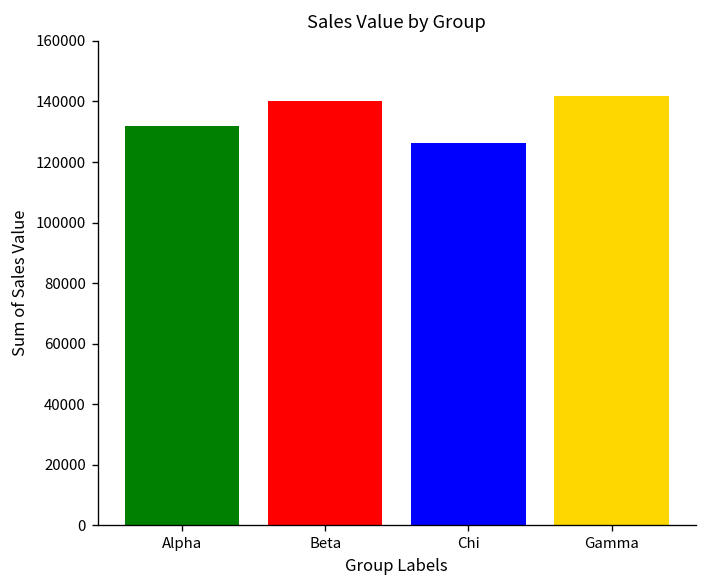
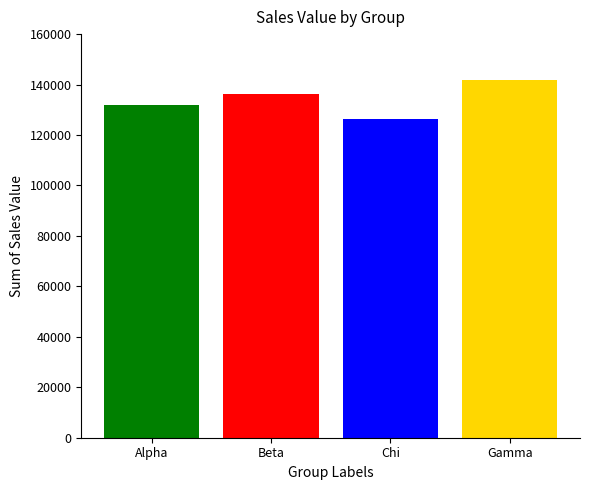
Beta: 140000 -> 136000
